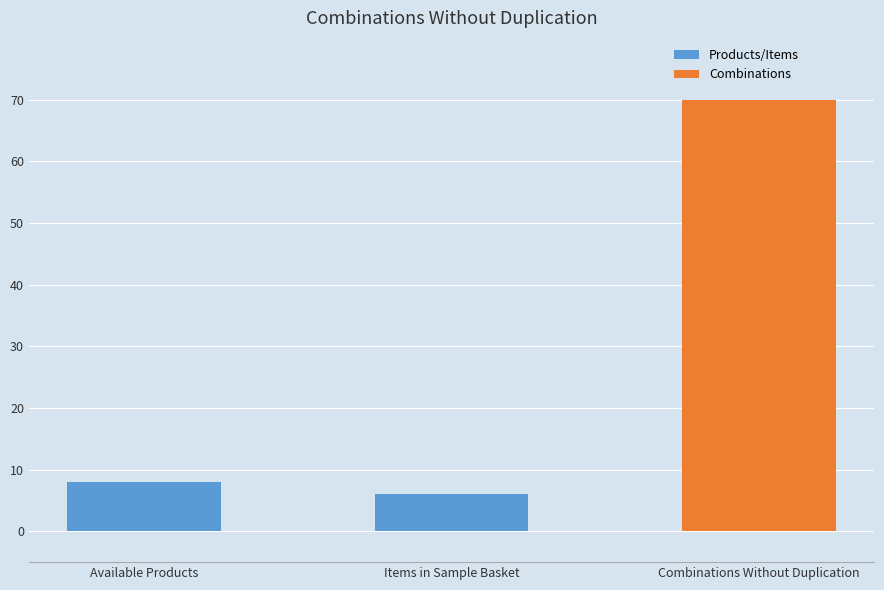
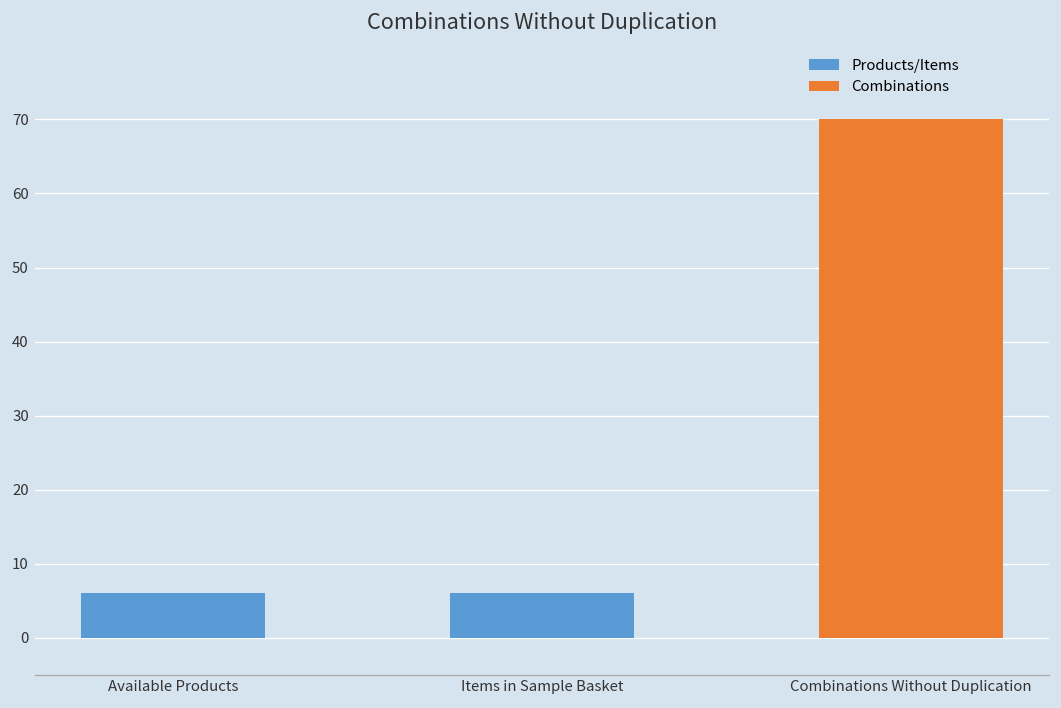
Available Products: 8 -> 6
